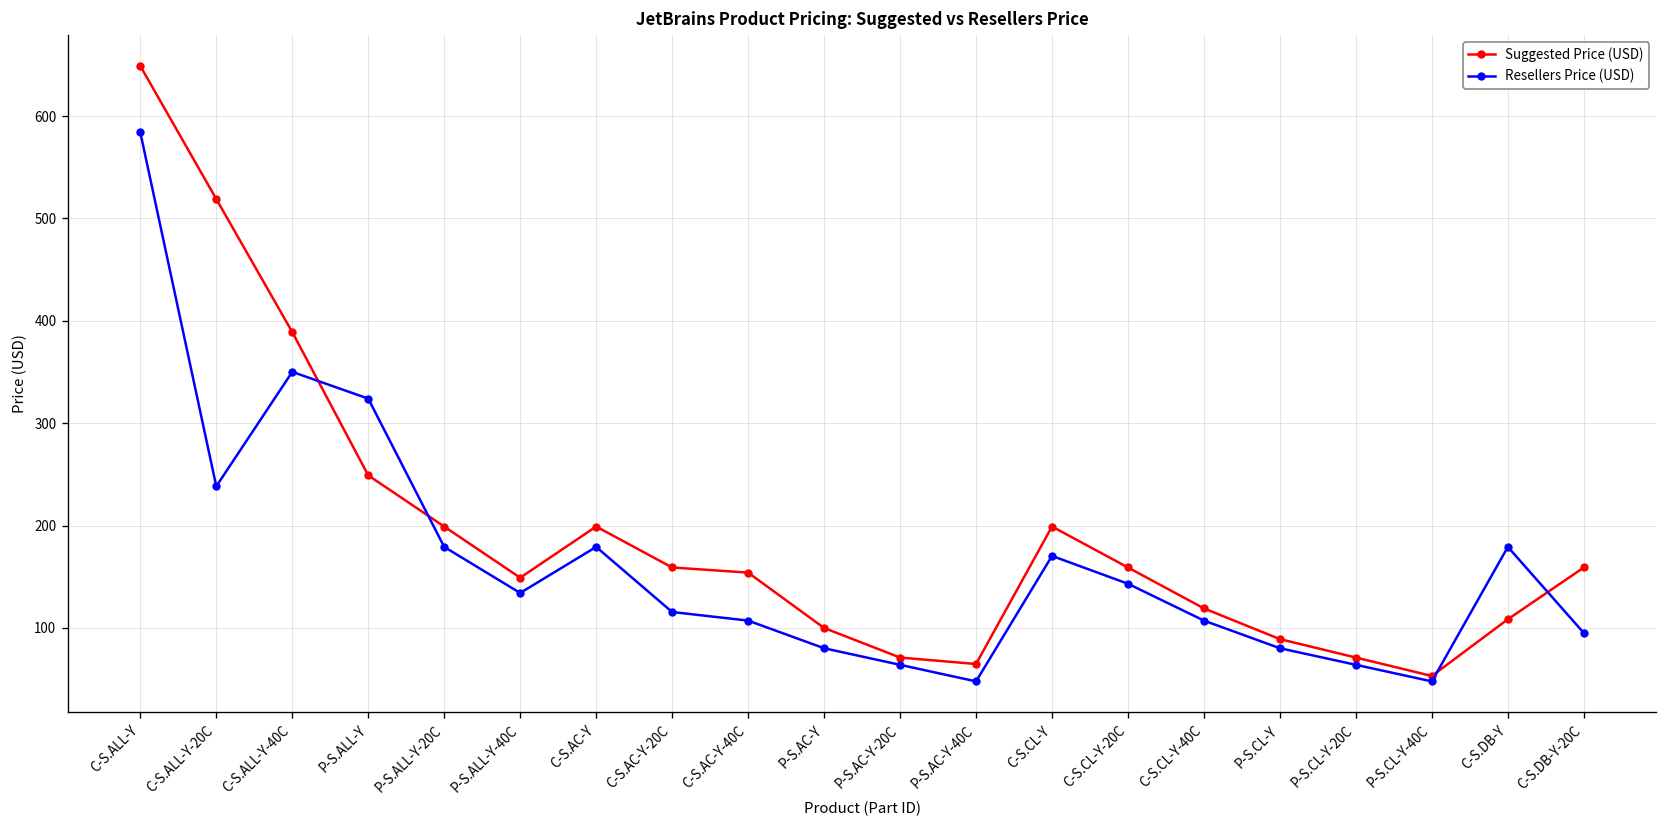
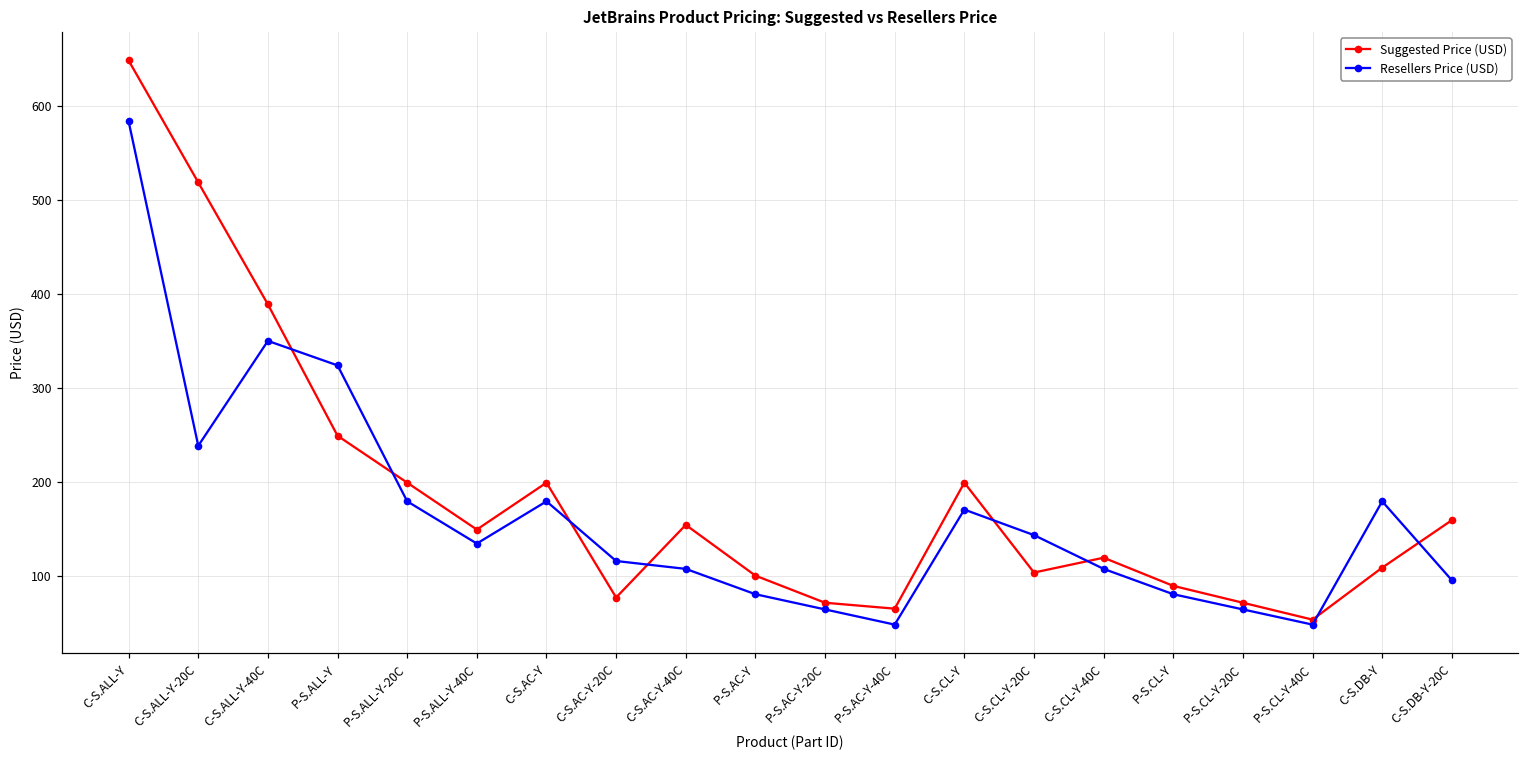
Suggested Price (USD), C-S.AC-Y-20C: 160 -> 80
Suggested Price (USD), C-S.CL-Y-20C: 160 -> 100
